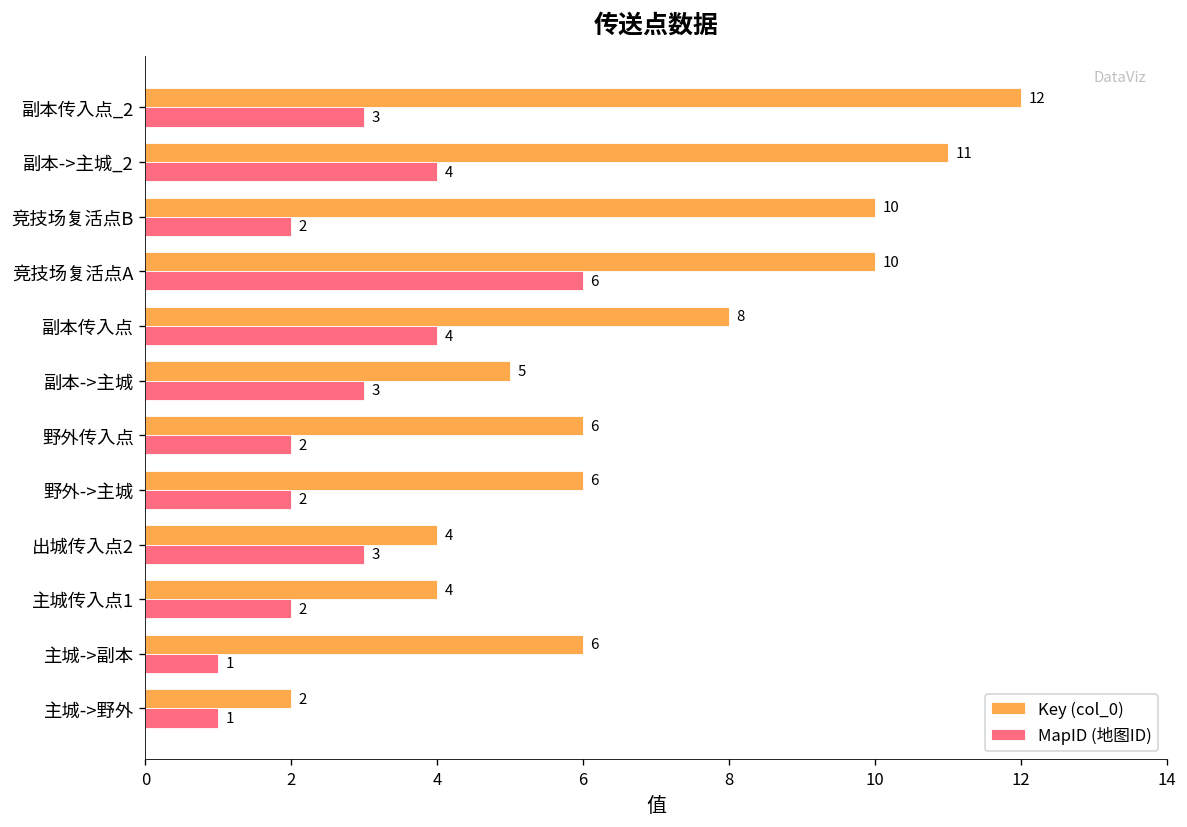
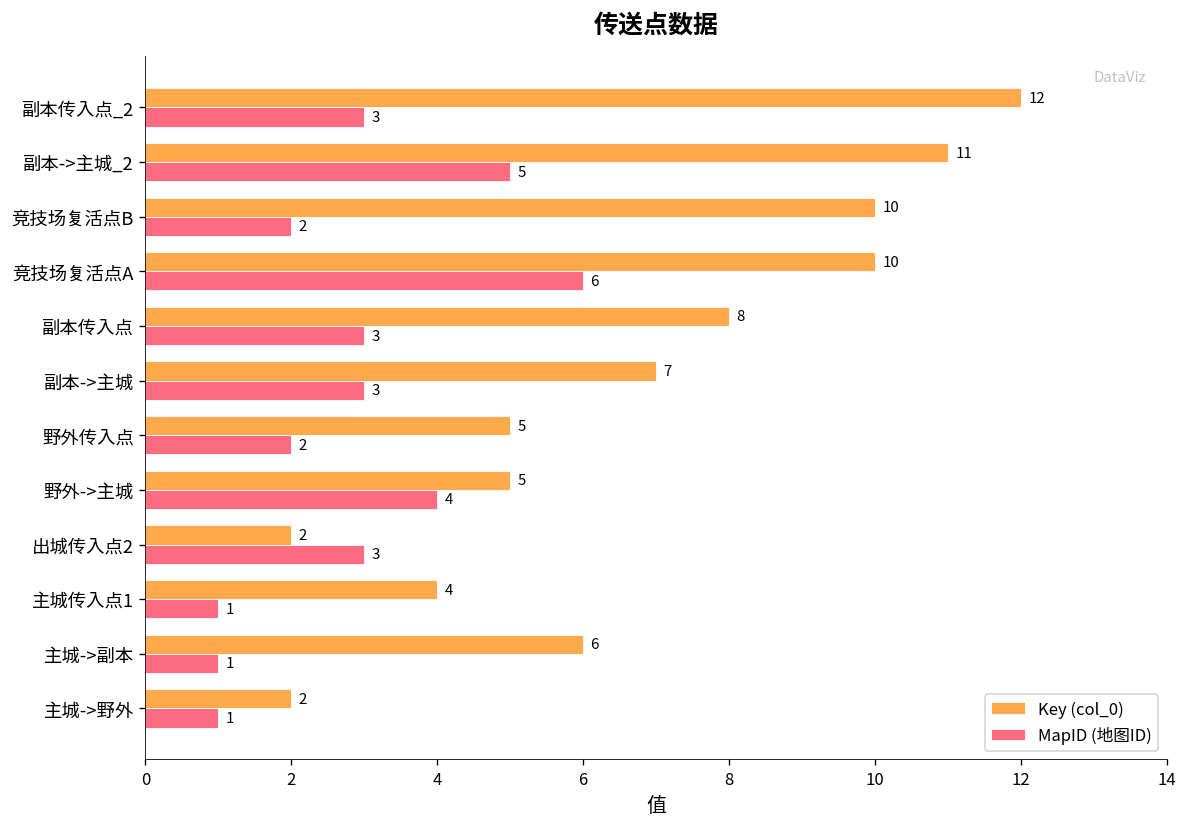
MapID (地图ID), 副本->主城_2: 4 -> 5
MapID (地图ID), 副本传入点: 4 -> 3
Key (col_0), 副本->主城: 5 -> 7
Key (col_0), 野外传入点: 6 -> 5
Key (col_0), 野外->主城: 6 -> 5
MapID (地图ID), 野外->主城: 2 -> 4
Key (col_0), 出城传入点2: 4 -> 2
MapID (地图ID), 主城传入点1: 2 -> 1
